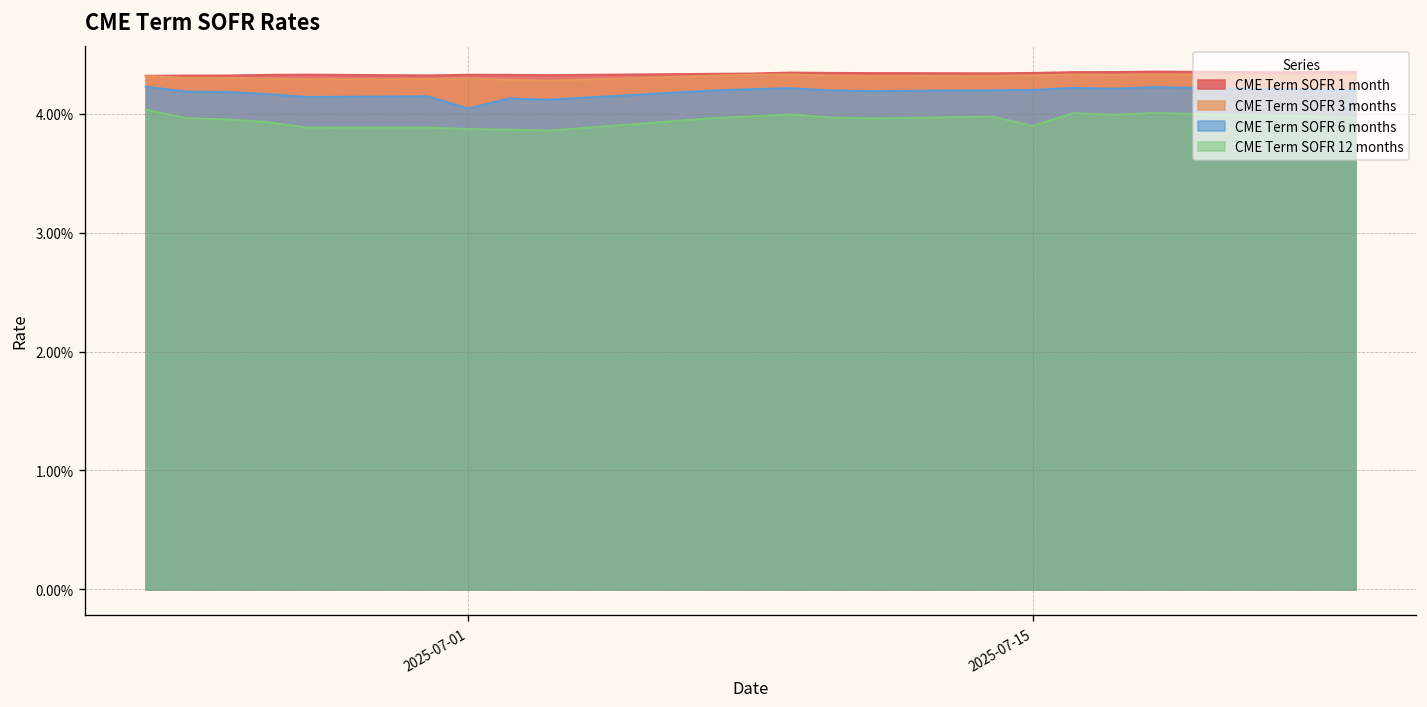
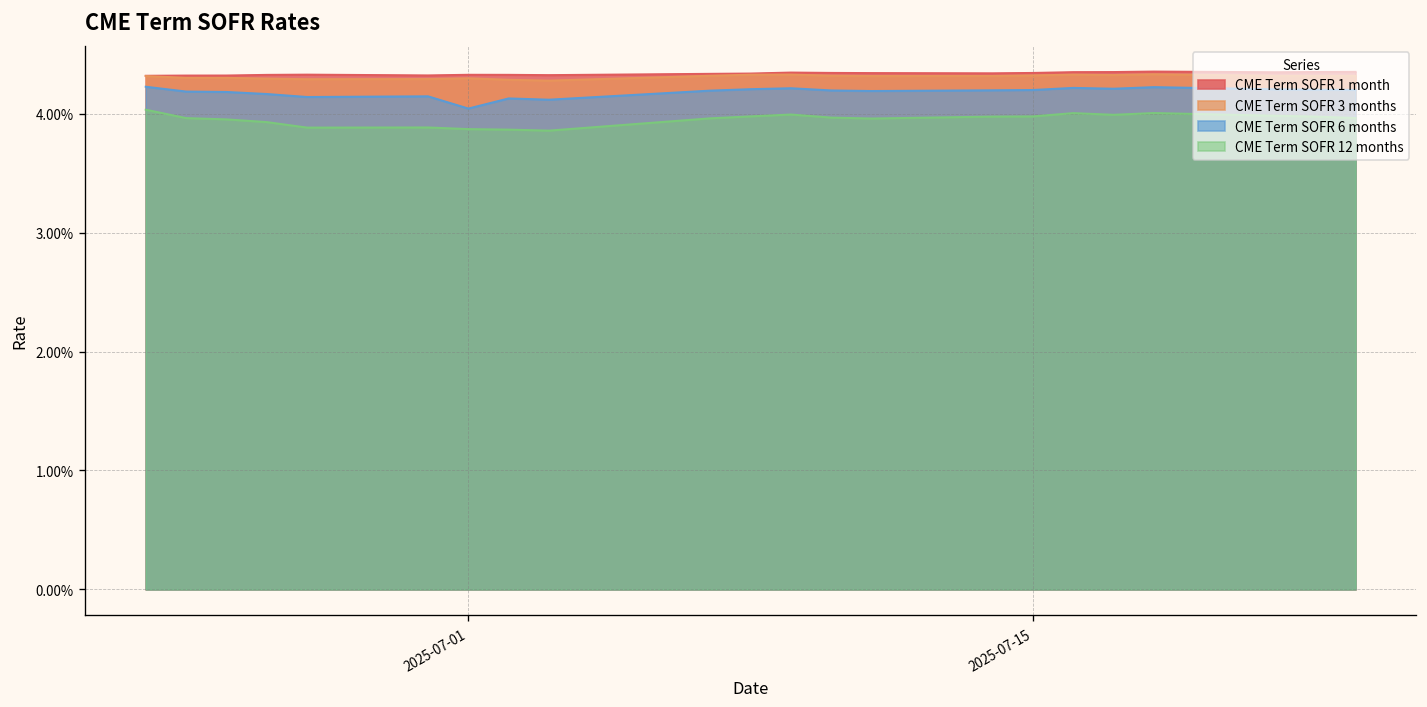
CME Term SOFR 12 months, 2025-07-15: 3.9% -> 4.0%
